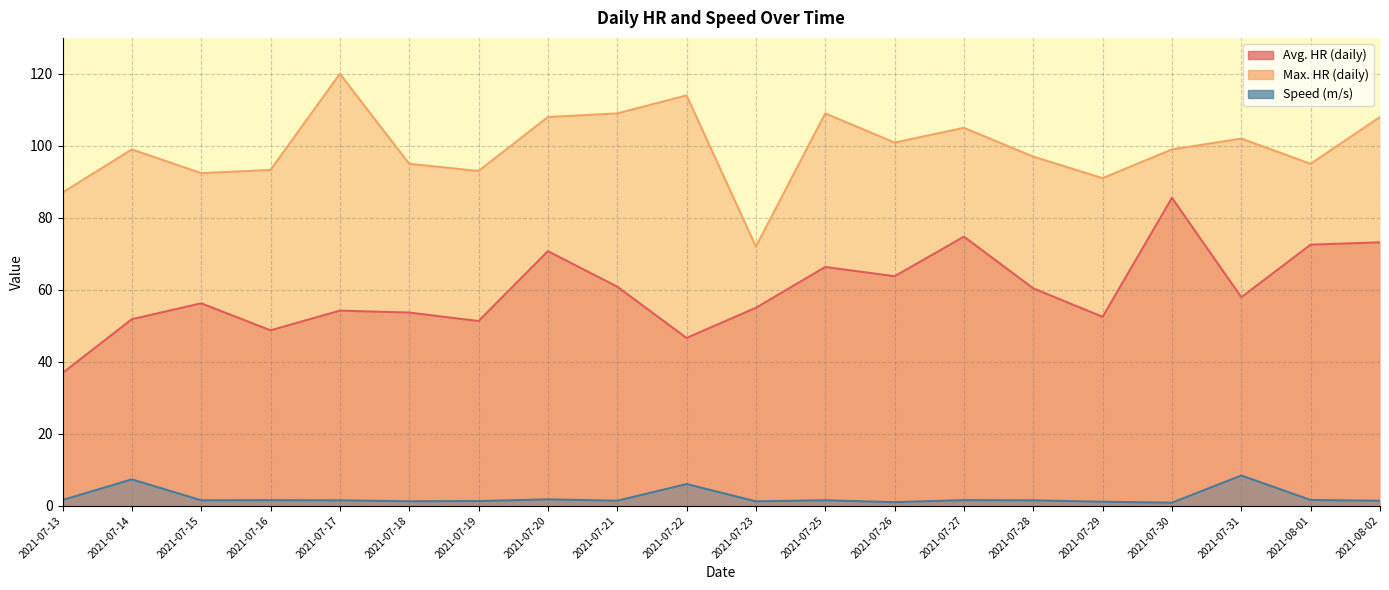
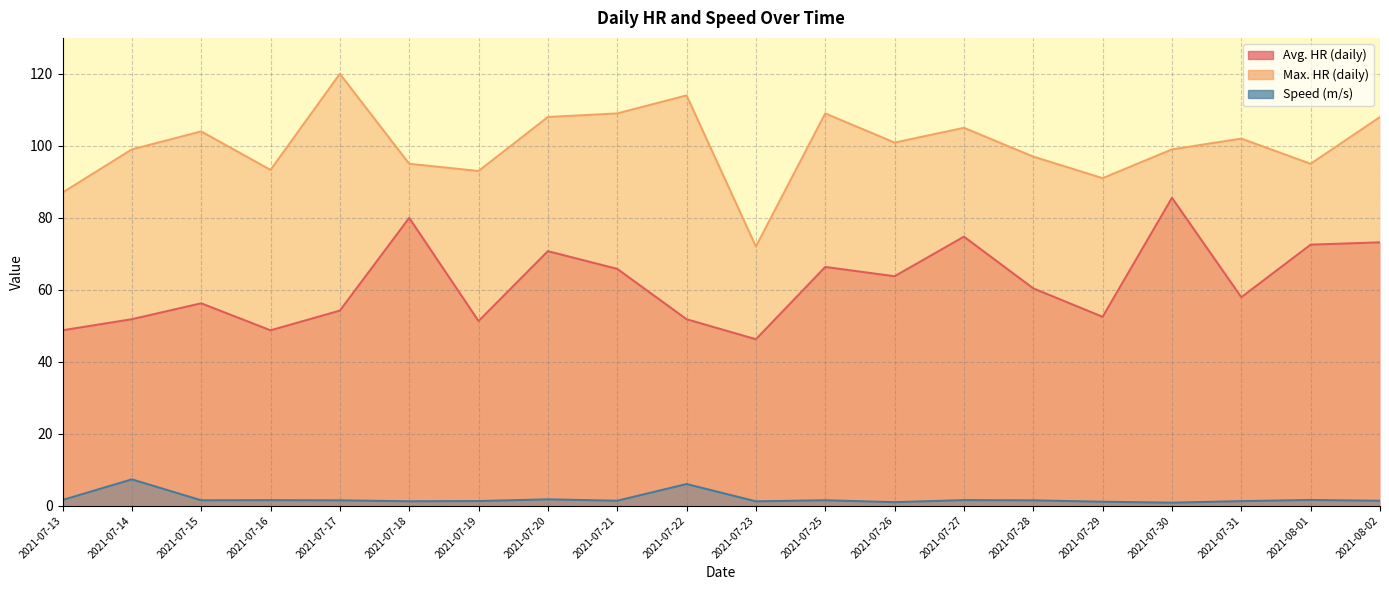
Avg. HR (daily), 2021-07-13: 37 -> 49
Max. HR (daily), 2021-07-15: 92 -> 104
Avg. HR (daily), 2021-07-18: 54 -> 80
Avg. HR (daily), 2021-07-21: 61 -> 66
Avg. HR (daily), 2021-07-22: 47 -> 52
Avg. HR (daily), 2021-07-23: 55 -> 46
Speed (m/s), 2021-07-31: 8 -> 1
